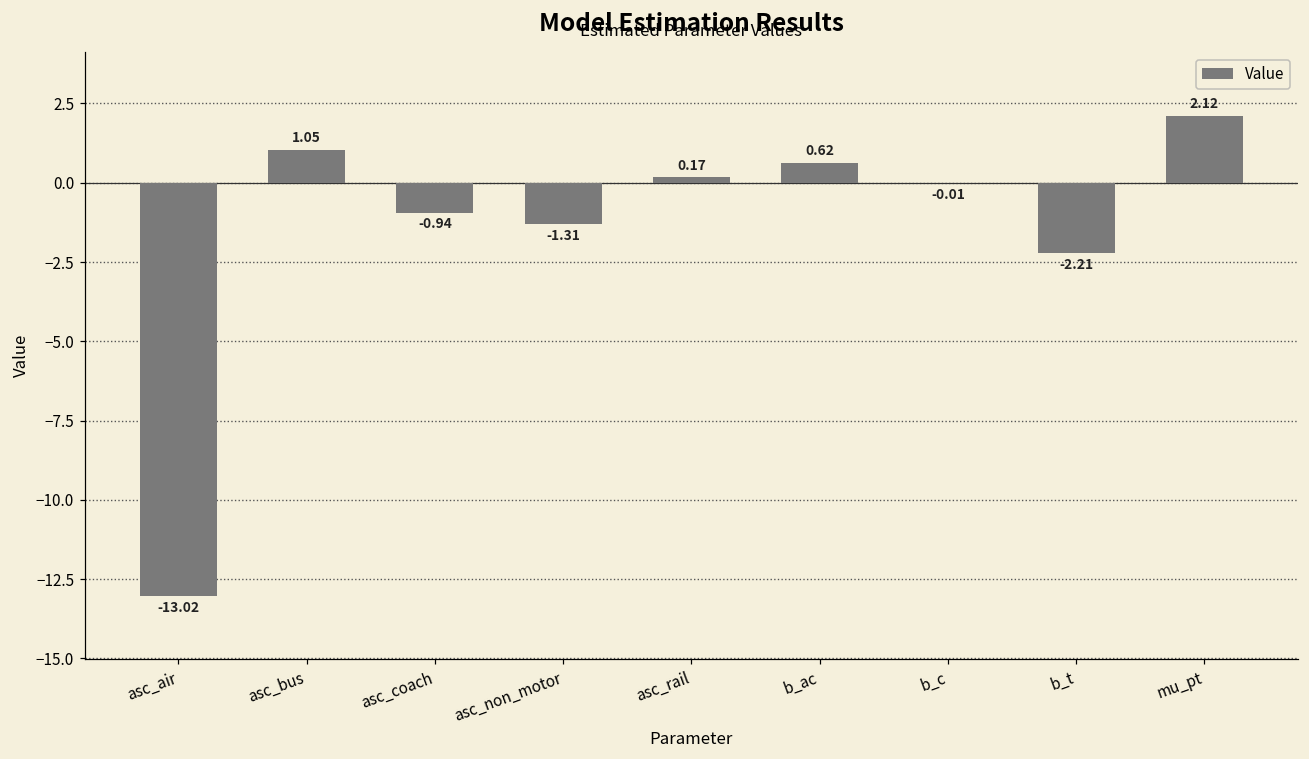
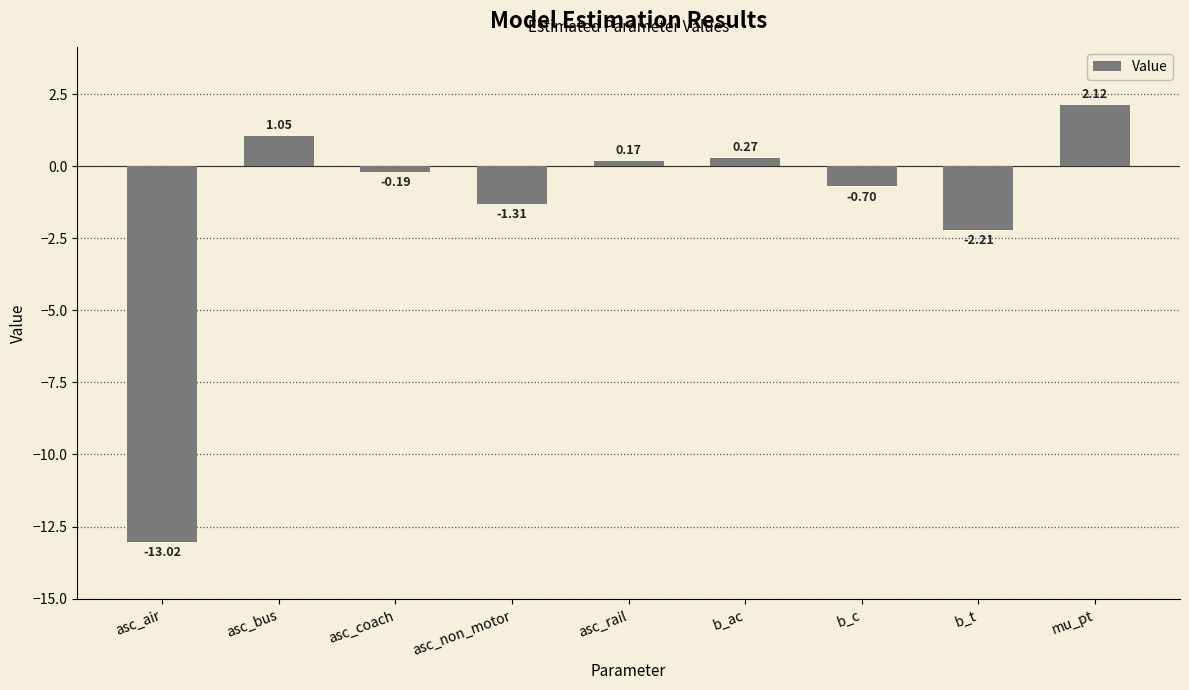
asc_coach: -0.94 -> -0.19
b_ac: 0.62 -> 0.27
b_c: -0.01 -> -0.70
